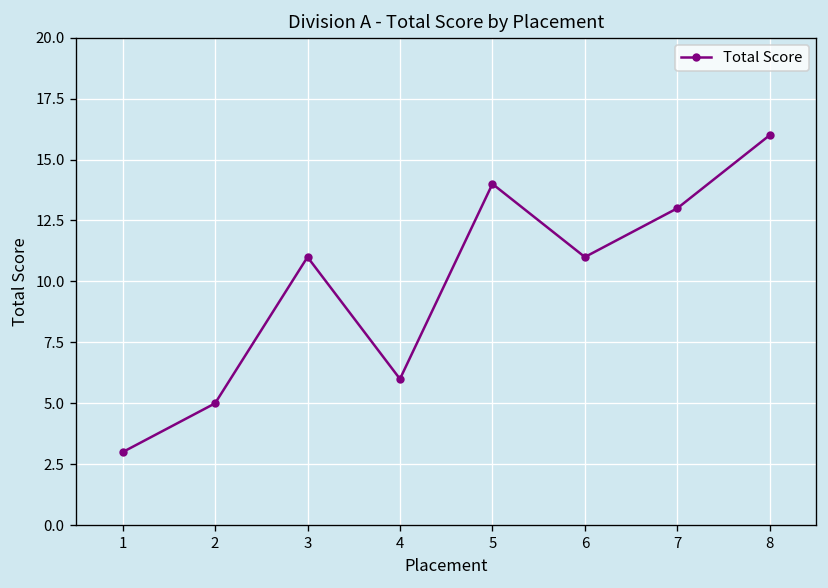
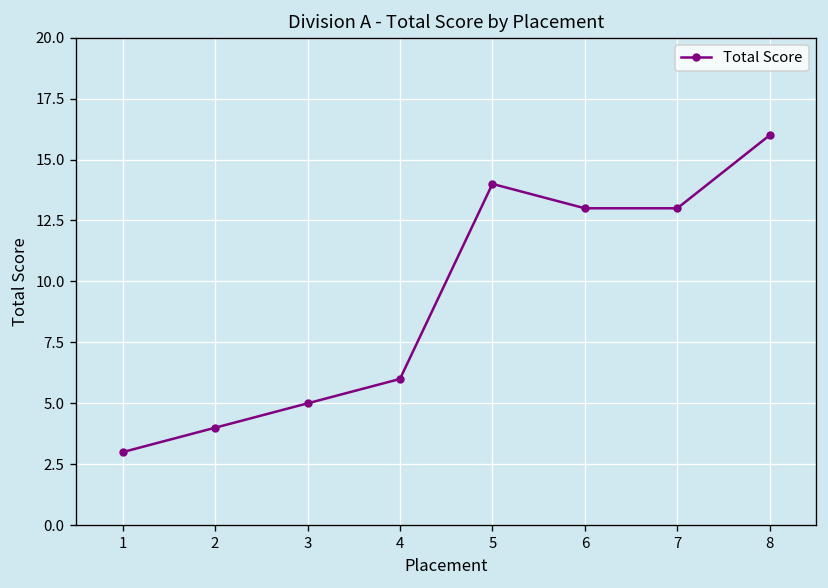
2: 5 -> 4
3: 11 -> 5
6: 11 -> 13
